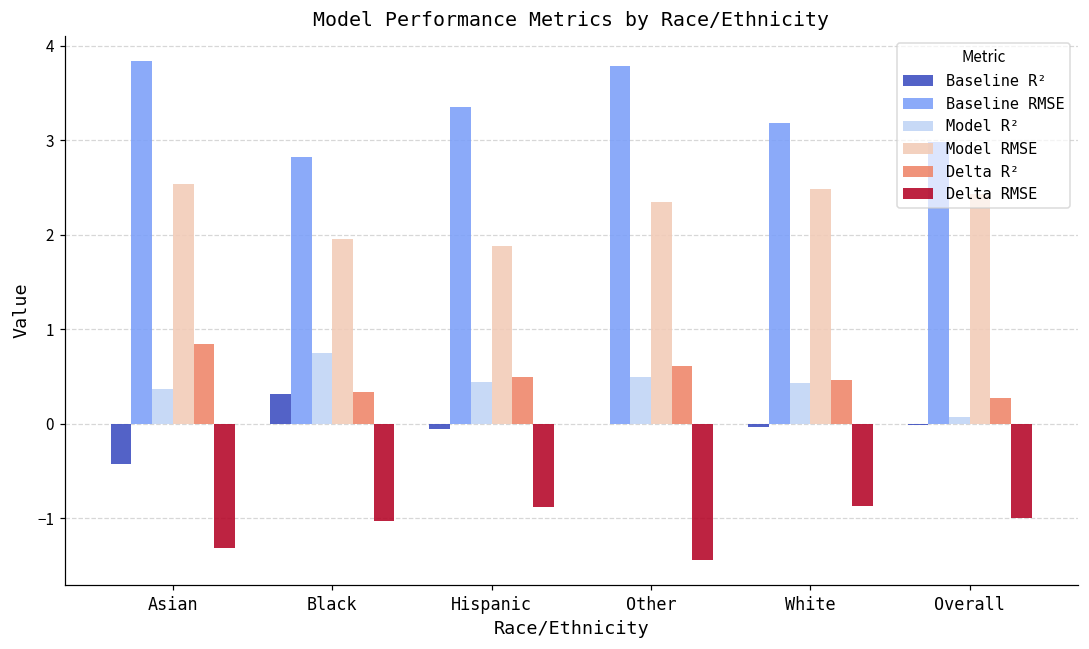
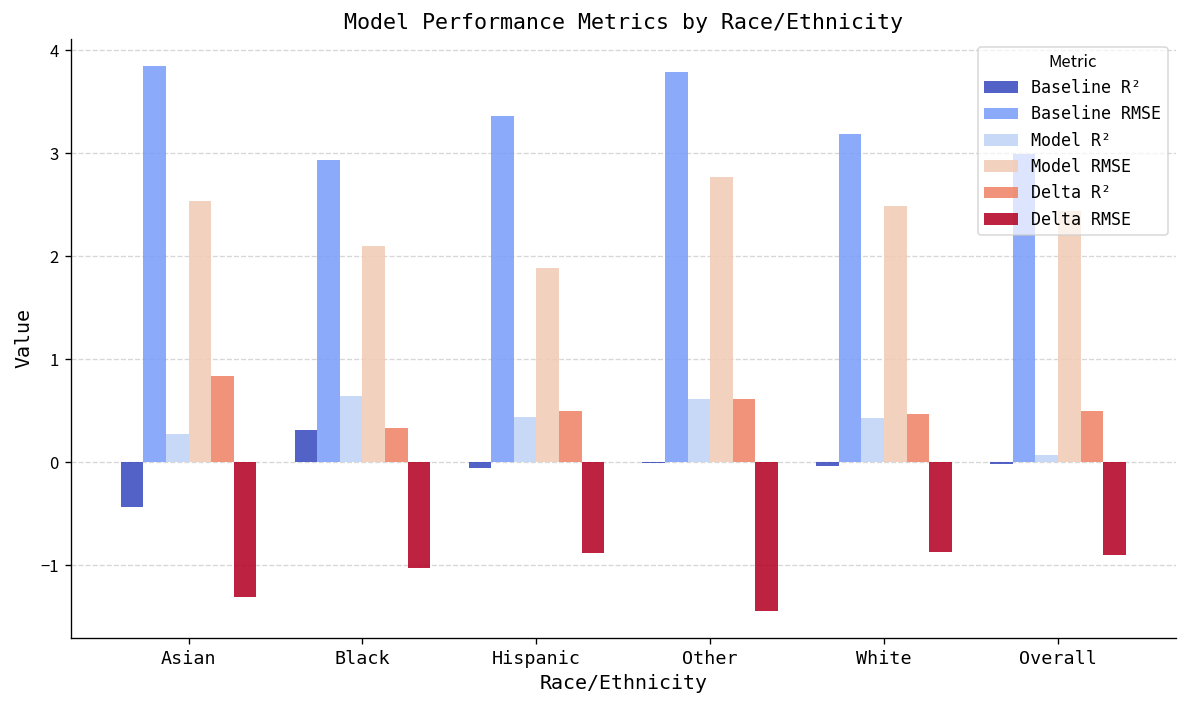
Model R², Asian: 0.4 -> 0.3
Baseline RMSE, Black: 2.8 -> 2.9
Model R², Black: 0.8 -> 0.6
Model RMSE, Black: 2.0 -> 2.1
Model R², Other: 0.5 -> 0.6
Model RMSE, Other: 2.4 -> 2.8
Delta R², Overall: 0.3 -> 0.5
Delta RMSE, Overall: -1.0 -> -0.9
